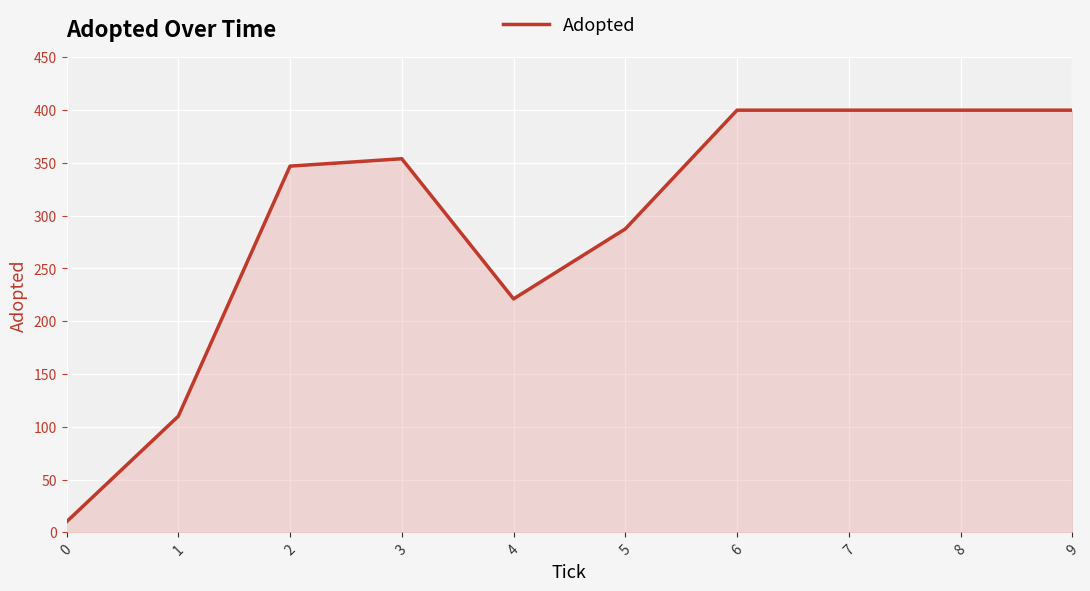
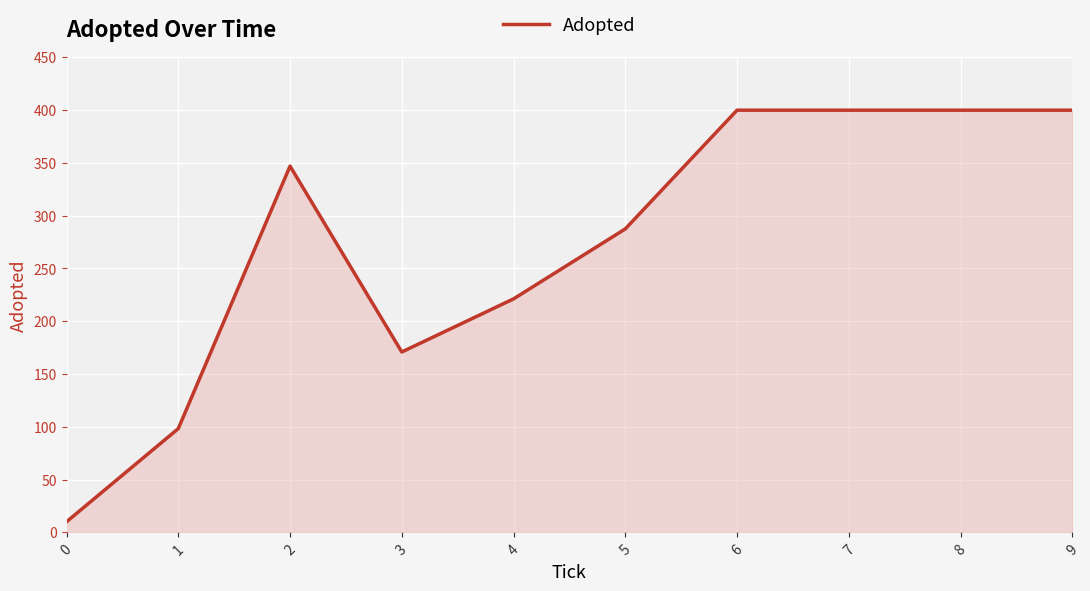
1: 110 -> 98
3: 354 -> 171
